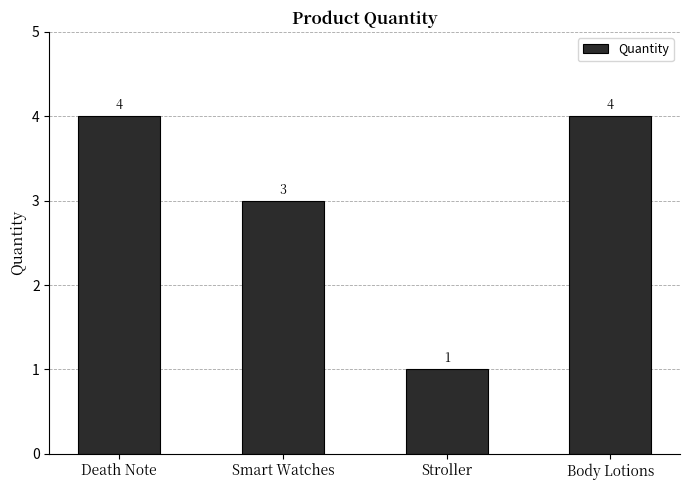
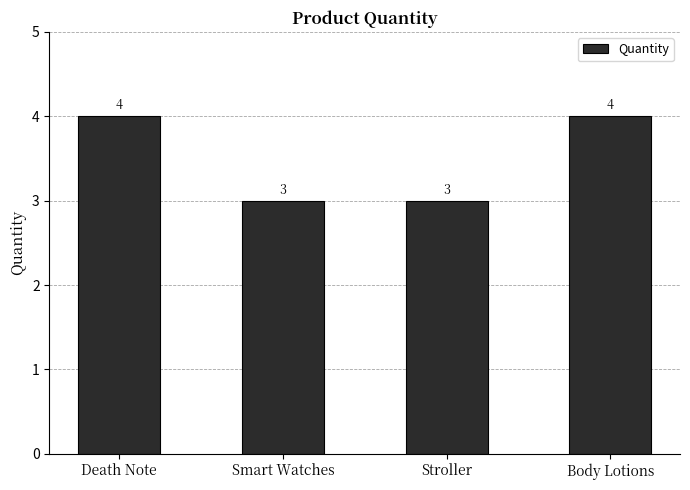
Stroller: 1 -> 3
